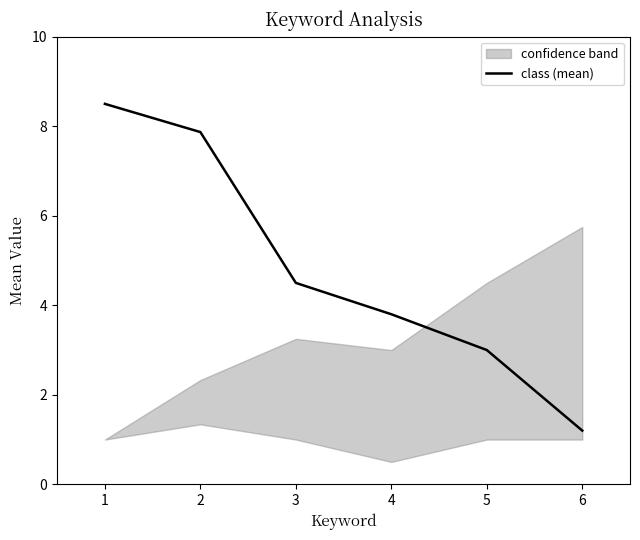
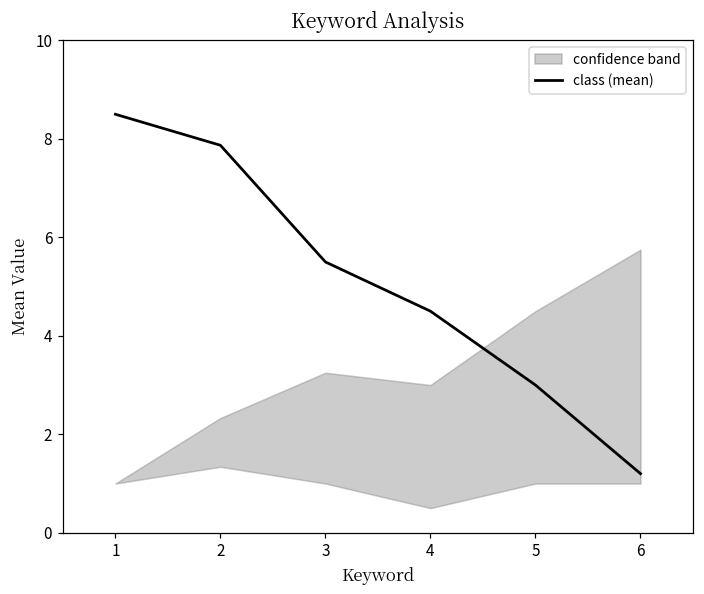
class (mean), 3: 4.5 -> 5.5
class (mean), 4: 3.8 -> 4.5
